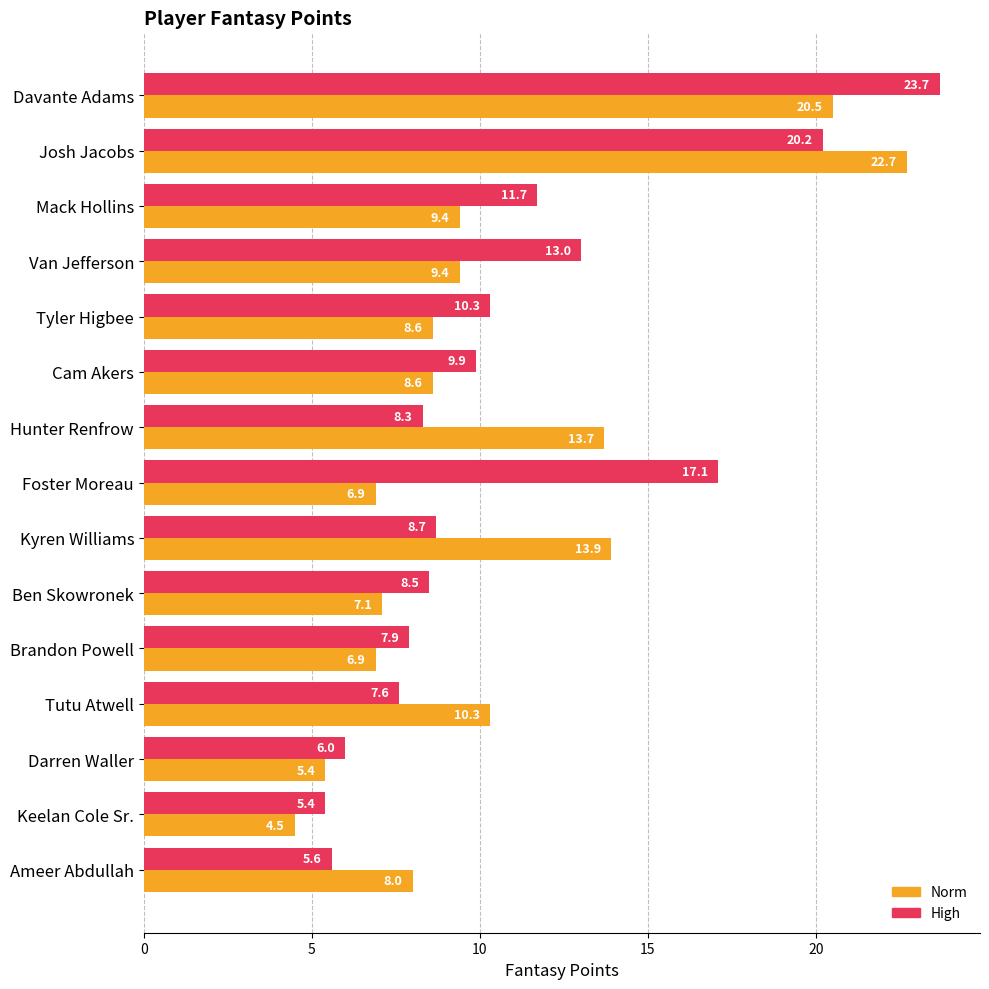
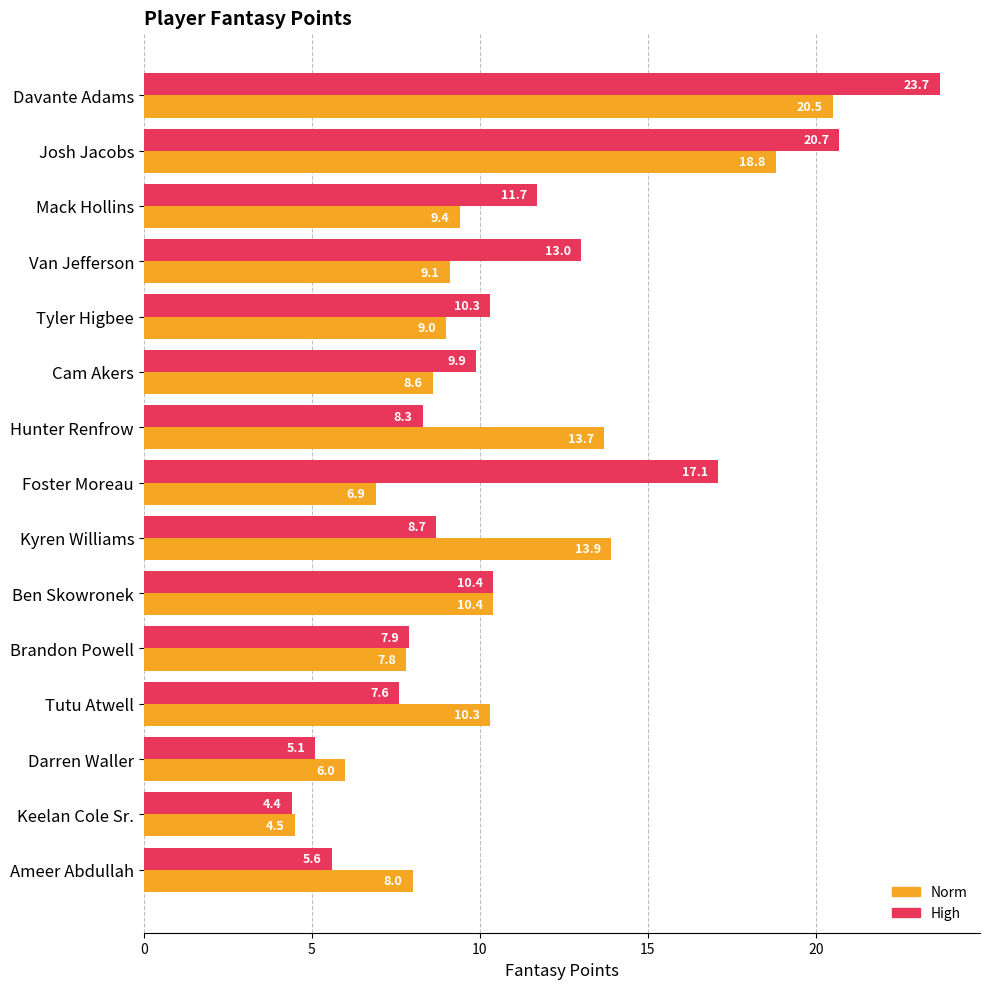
High, Josh Jacobs: 20.2 -> 20.7
Norm, Josh Jacobs: 22.7 -> 18.8
Norm, Van Jefferson: 9.4 -> 9.1
Norm, Tyler Higbee: 8.6 -> 9.0
High, Ben Skowronek: 8.5 -> 10.4
Norm, Ben Skowronek: 7.1 -> 10.4
Norm, Brandon Powell: 6.9 -> 7.8
High, Darren Waller: 6.0 -> 5.1
Norm, Darren Waller: 5.4 -> 6.0
High, Keelan Cole Sr.: 5.4 -> 4.4
